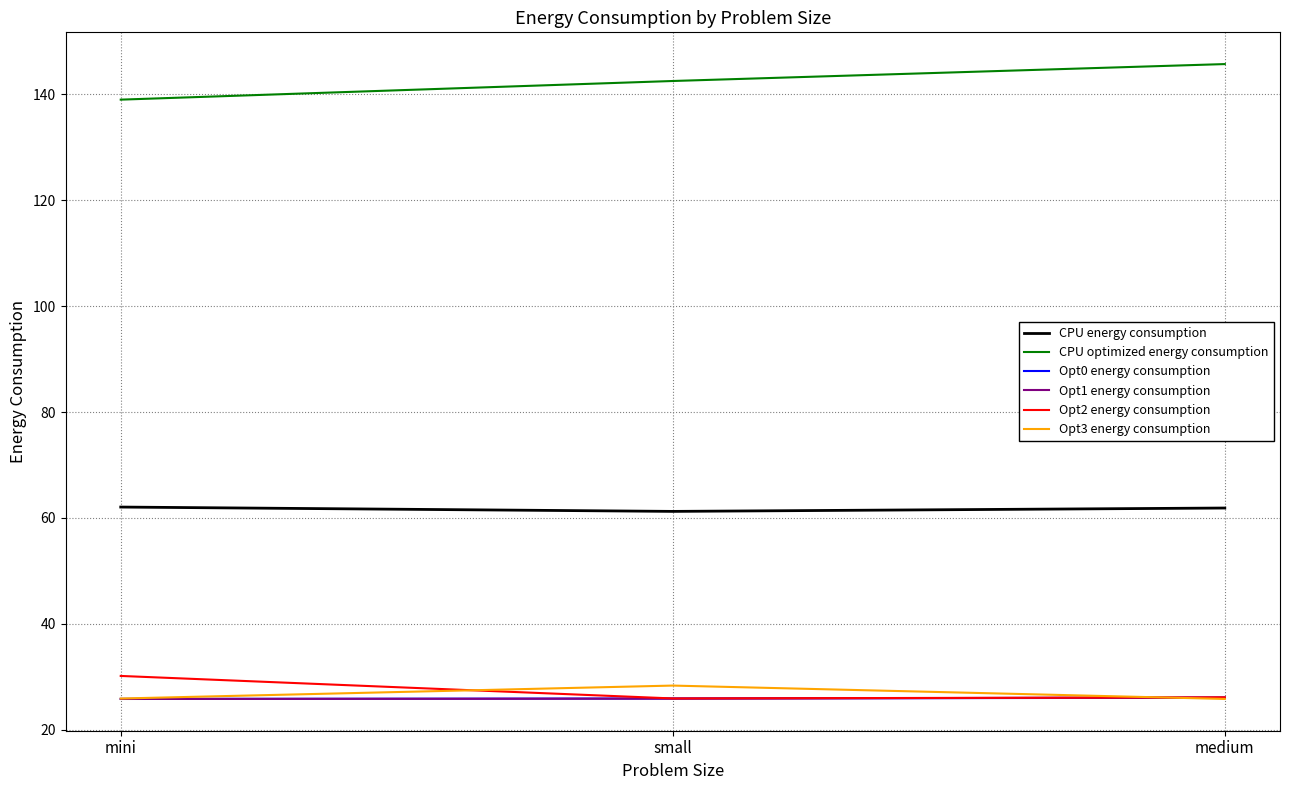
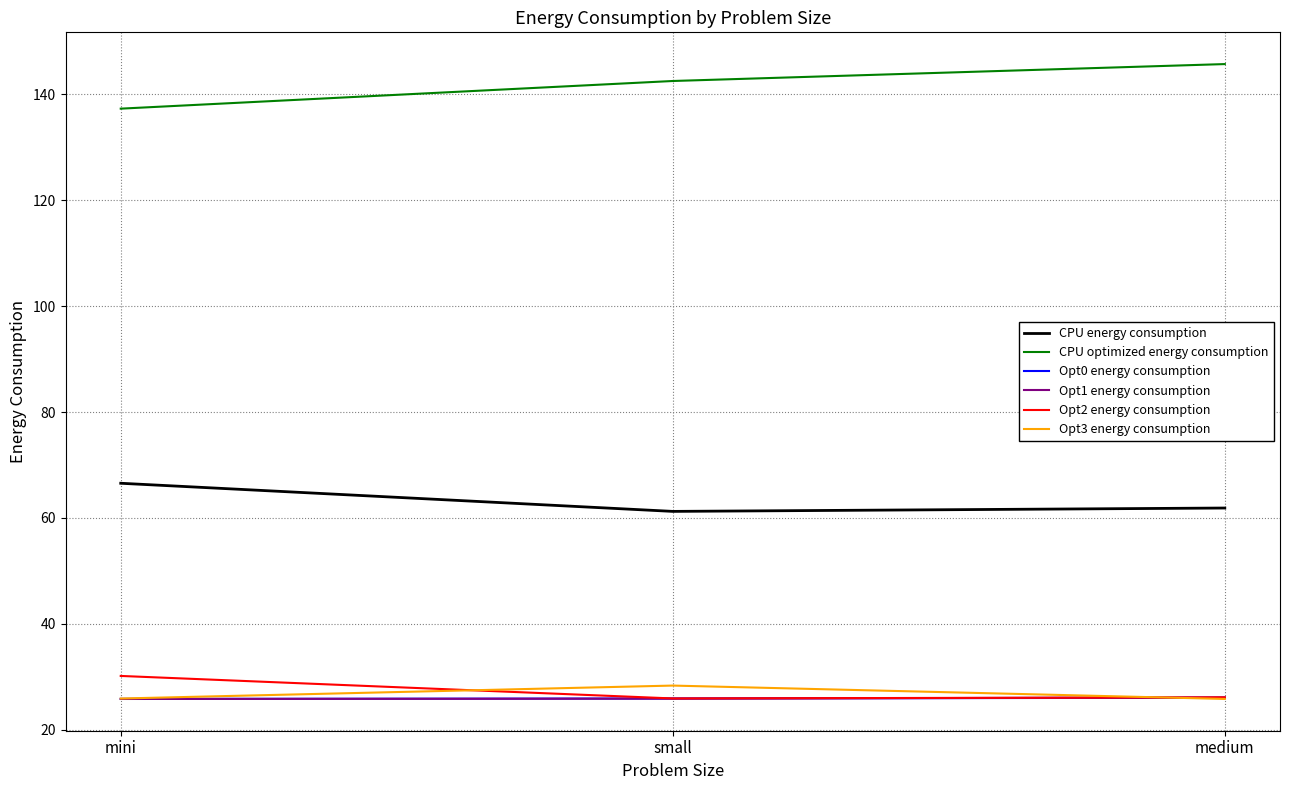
CPU energy consumption, mini: 62 -> 67
CPU optimized energy consumption, mini: 139 -> 137
